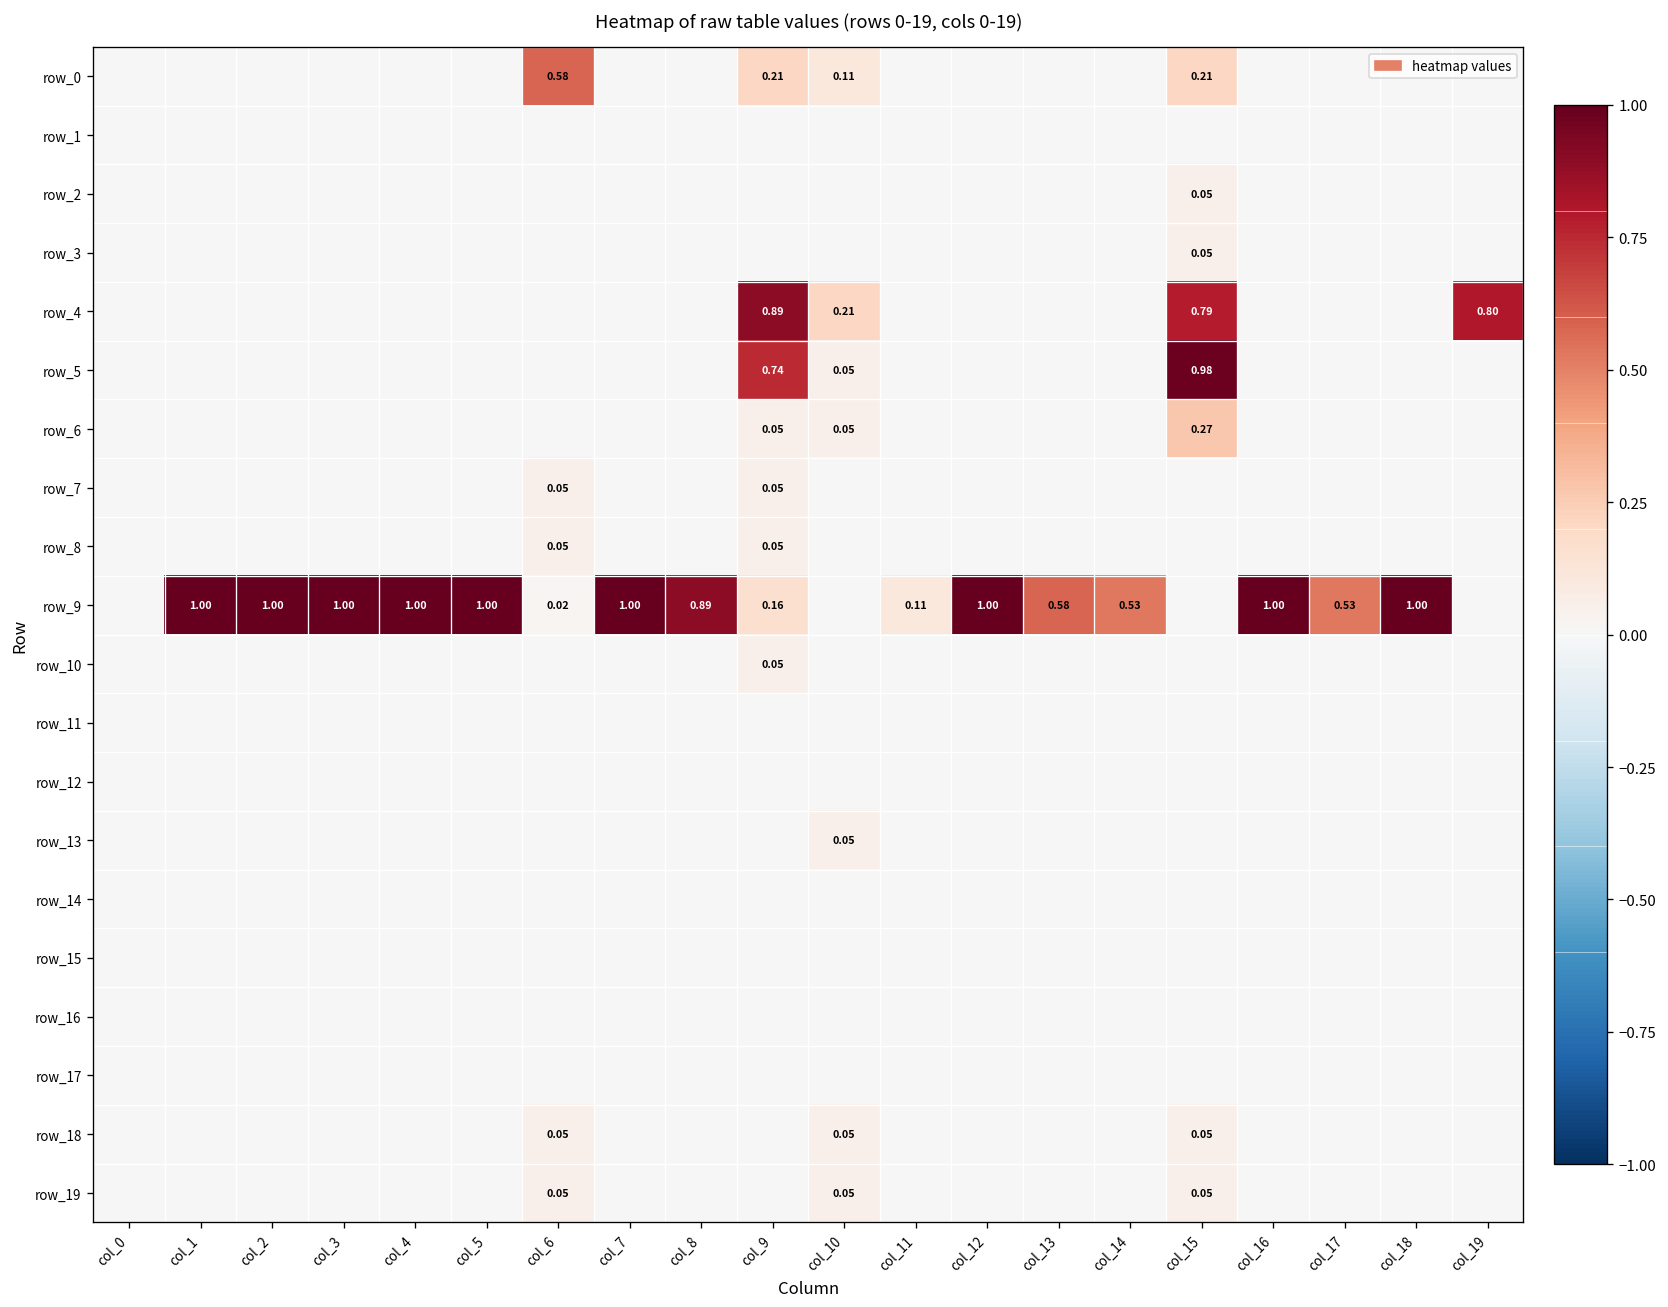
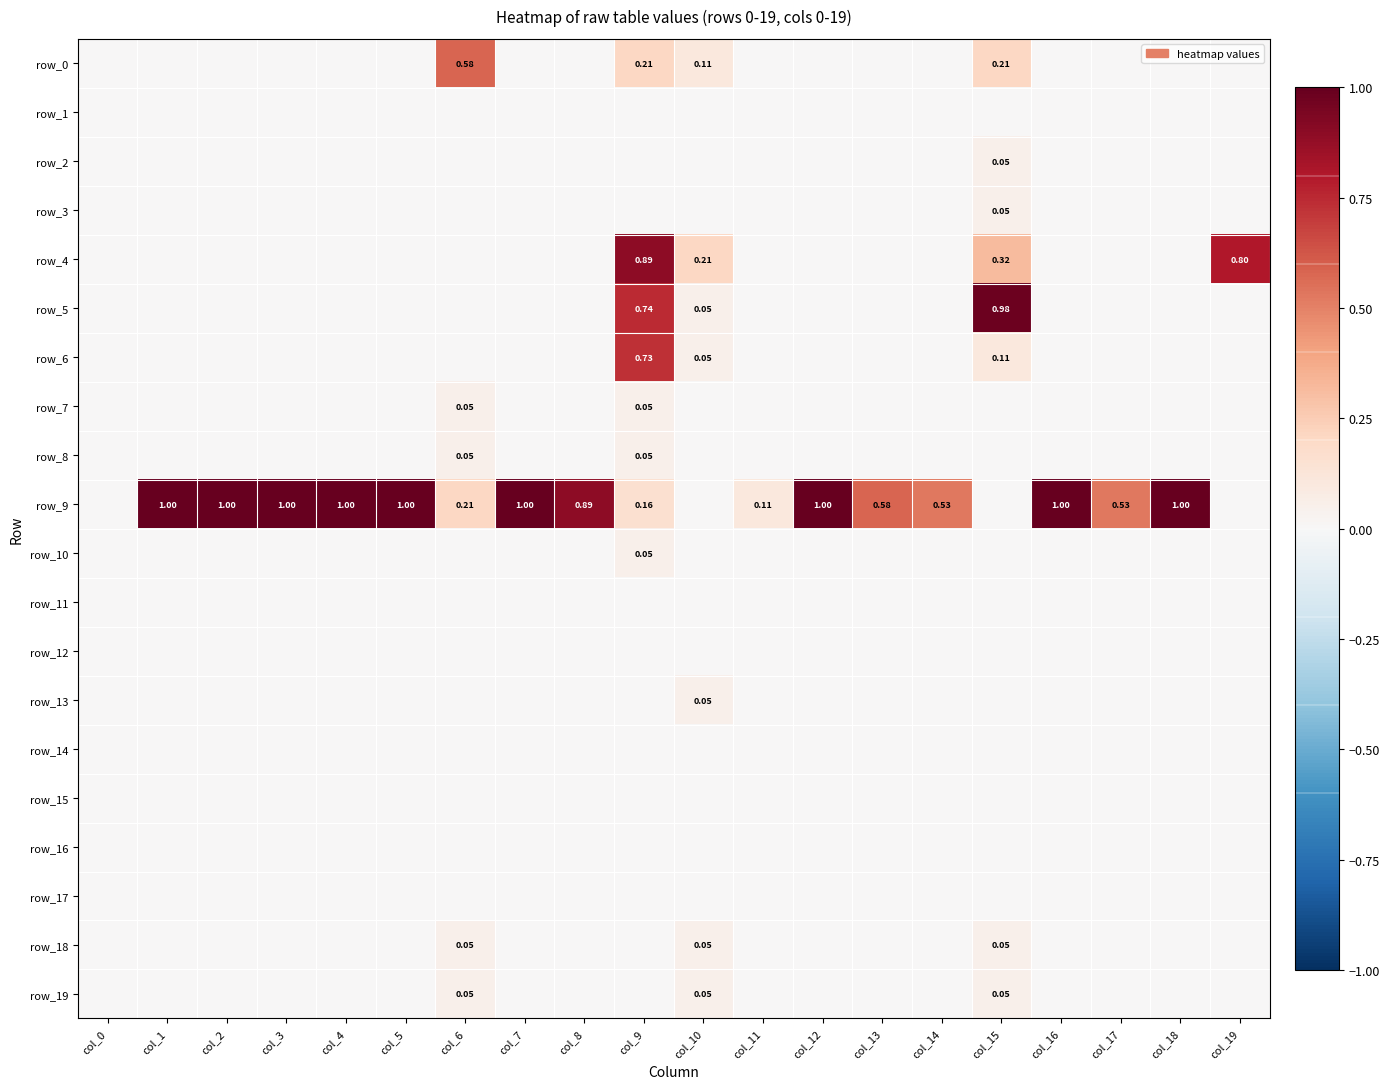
row_4, col_15: 0.79 -> 0.32
row_6, col_9: 0.05 -> 0.73
row_6, col_15: 0.27 -> 0.11
row_9, col_6: 0.02 -> 0.21
